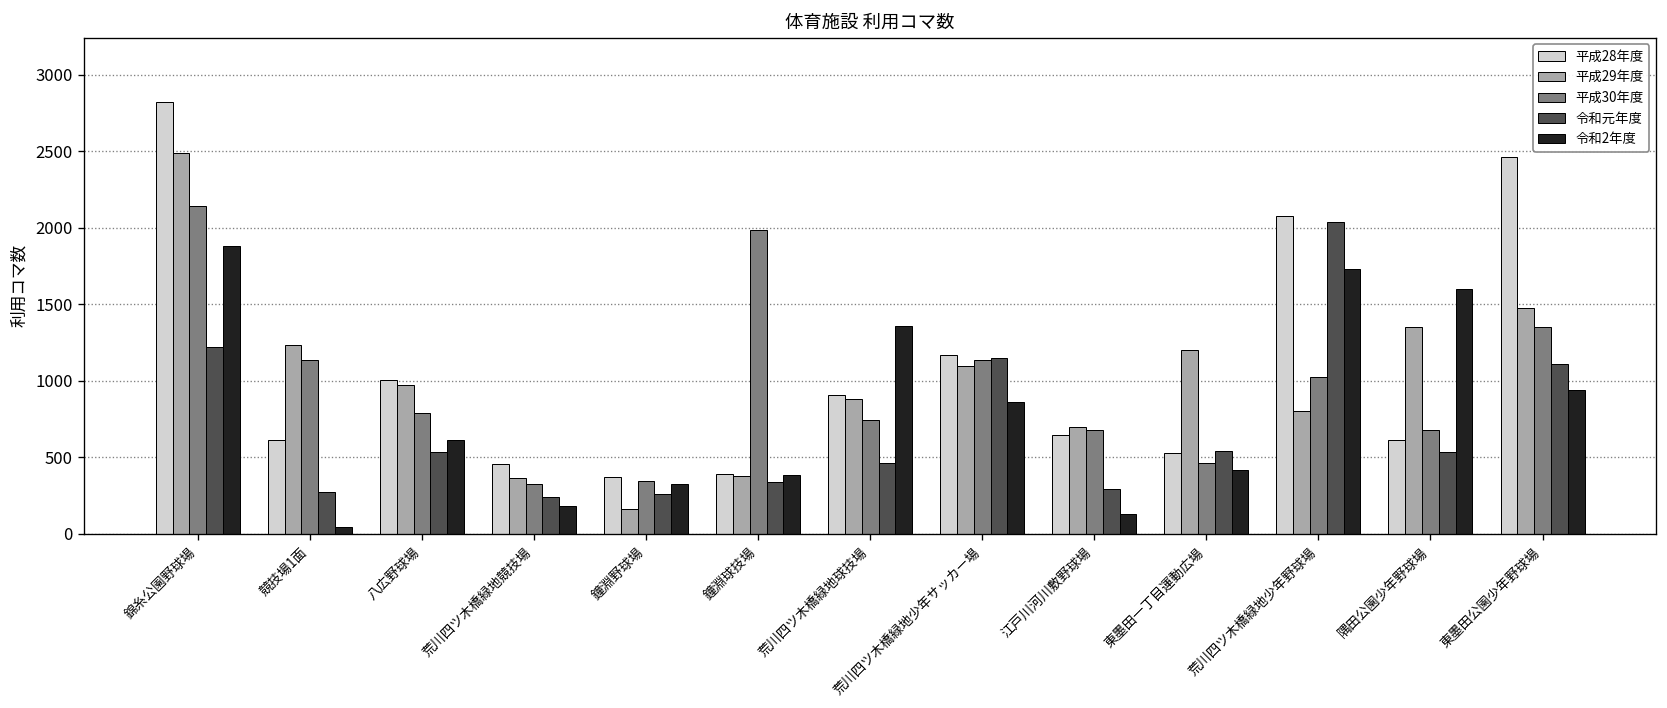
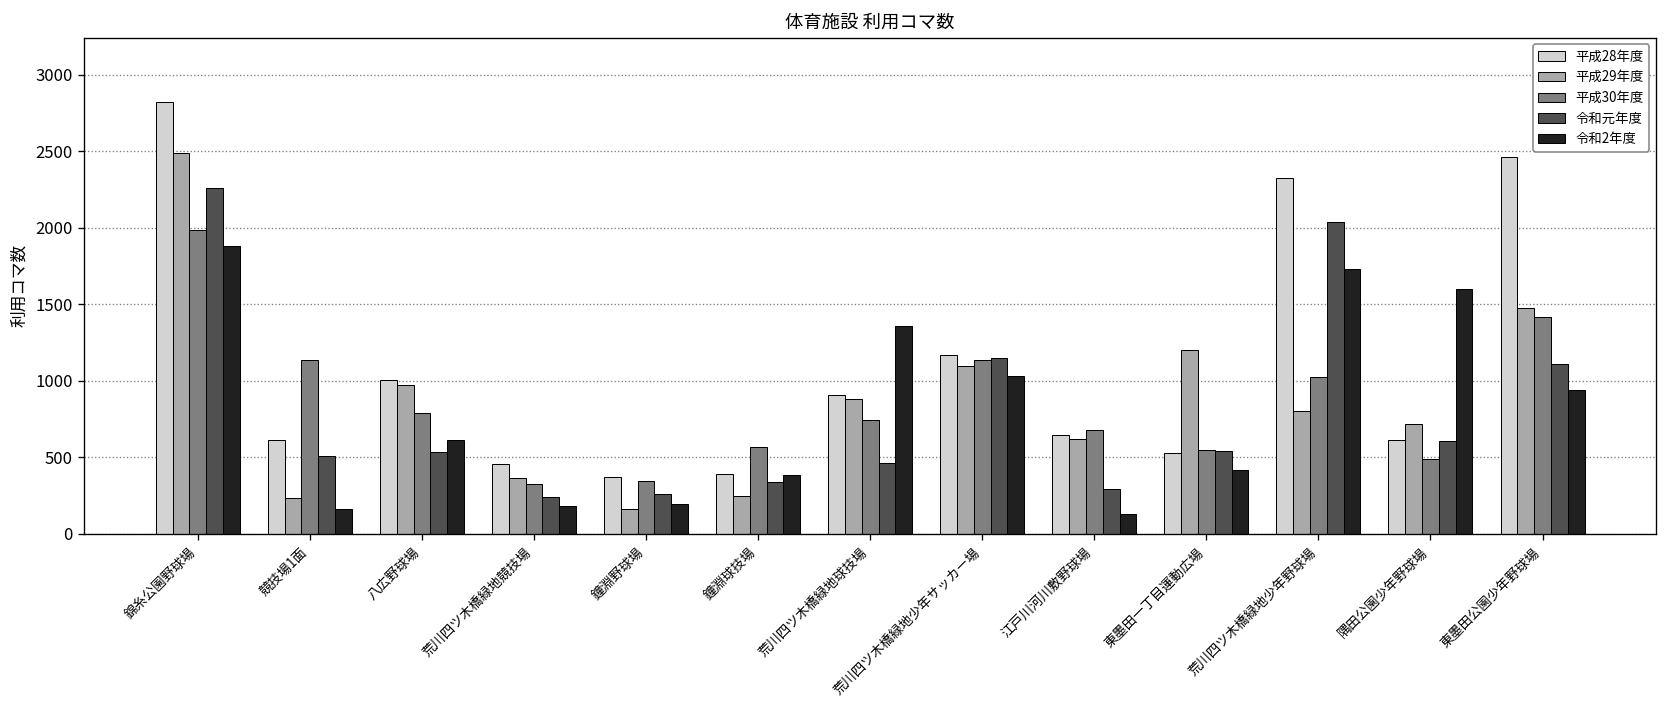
平成30年度, 錦糸公園野球場: 2140 -> 1990
令和元年度, 錦糸公園野球場: 1220 -> 2260
平成29年度, 競技場1面: 1230 -> 240
令和元年度, 競技場1面: 270 -> 510
令和2年度, 競技場1面: 40 -> 160
令和2年度, 鐘淵野球場: 330 -> 190
平成29年度, 鐘淵球技場: 380 -> 250
平成30年度, 鐘淵球技場: 1990 -> 570
令和2年度, 荒川四ツ木橋緑地少年サッカー場: 860 -> 1030
平成29年度, 江戸川河川敷野球場: 700 -> 620
平成30年度, 東墨田一丁目運動広場: 470 -> 550
平成28年度, 荒川四ツ木橋緑地少年野球場: 2080 -> 2330
平成29年度, 隅田公園少年野球場: 1350 -> 720
平成30年度, 隅田公園少年野球場: 680 -> 490
令和元年度, 隅田公園少年野球場: 530 -> 610
平成30年度, 東墨田公園少年野球場: 1350 -> 1420
